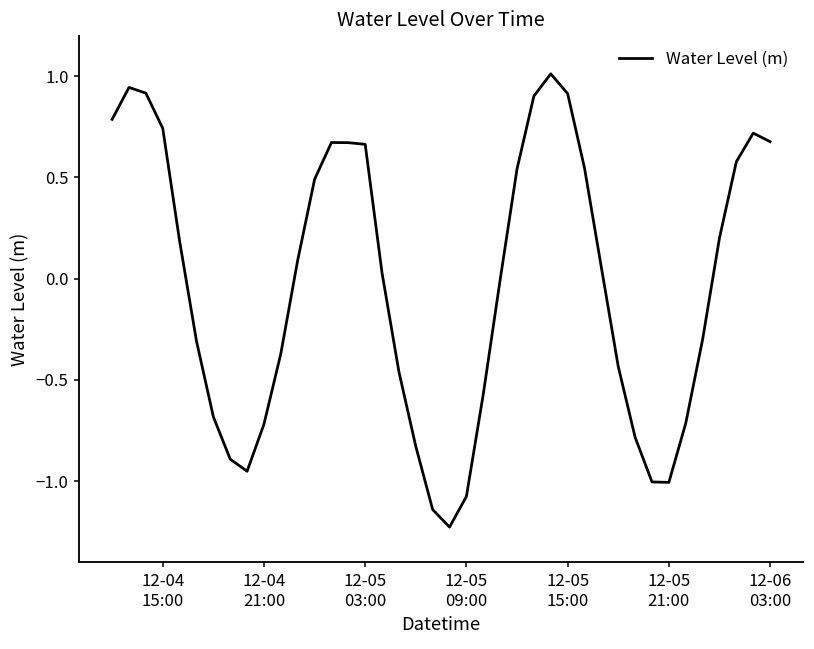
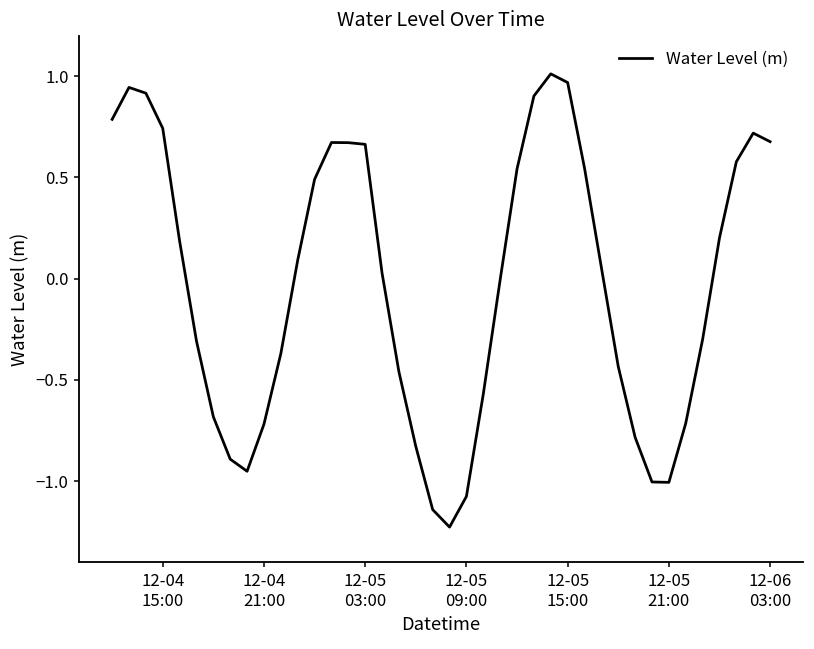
12-05 15:00: 0.91 -> 0.97
